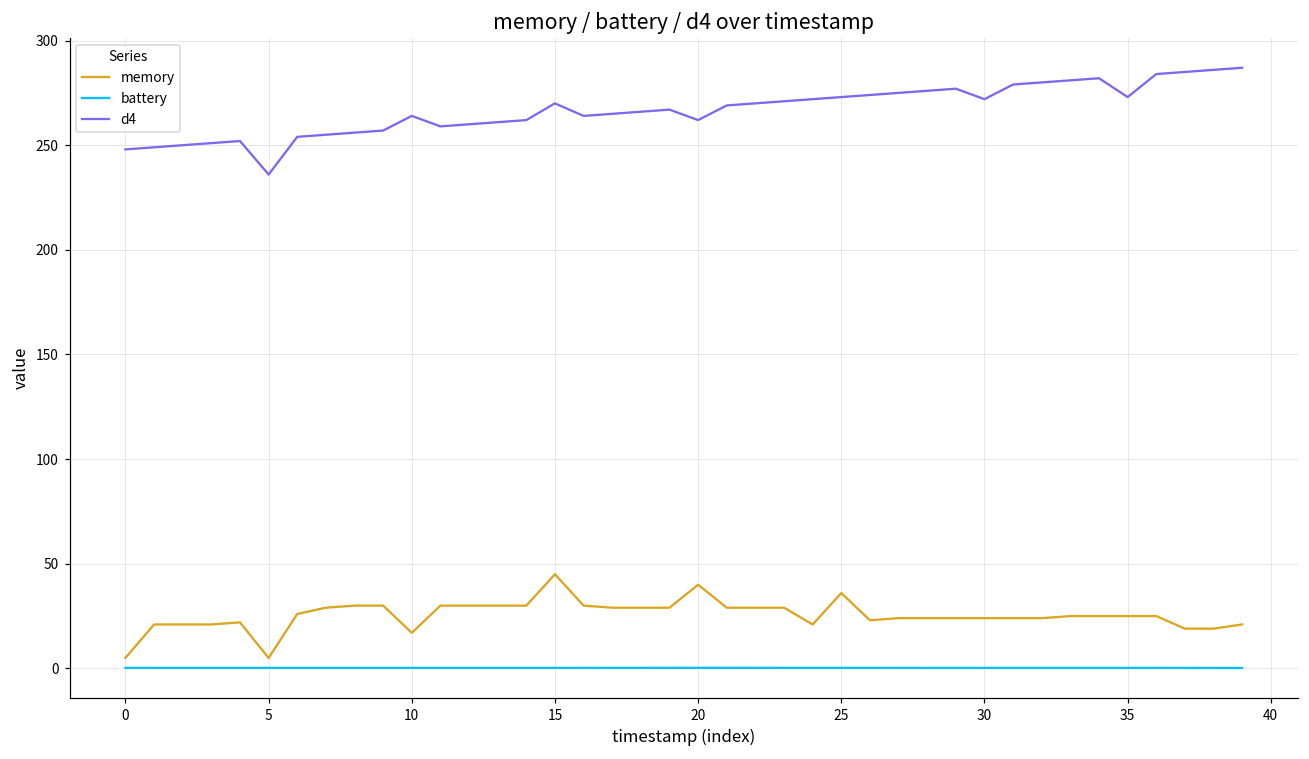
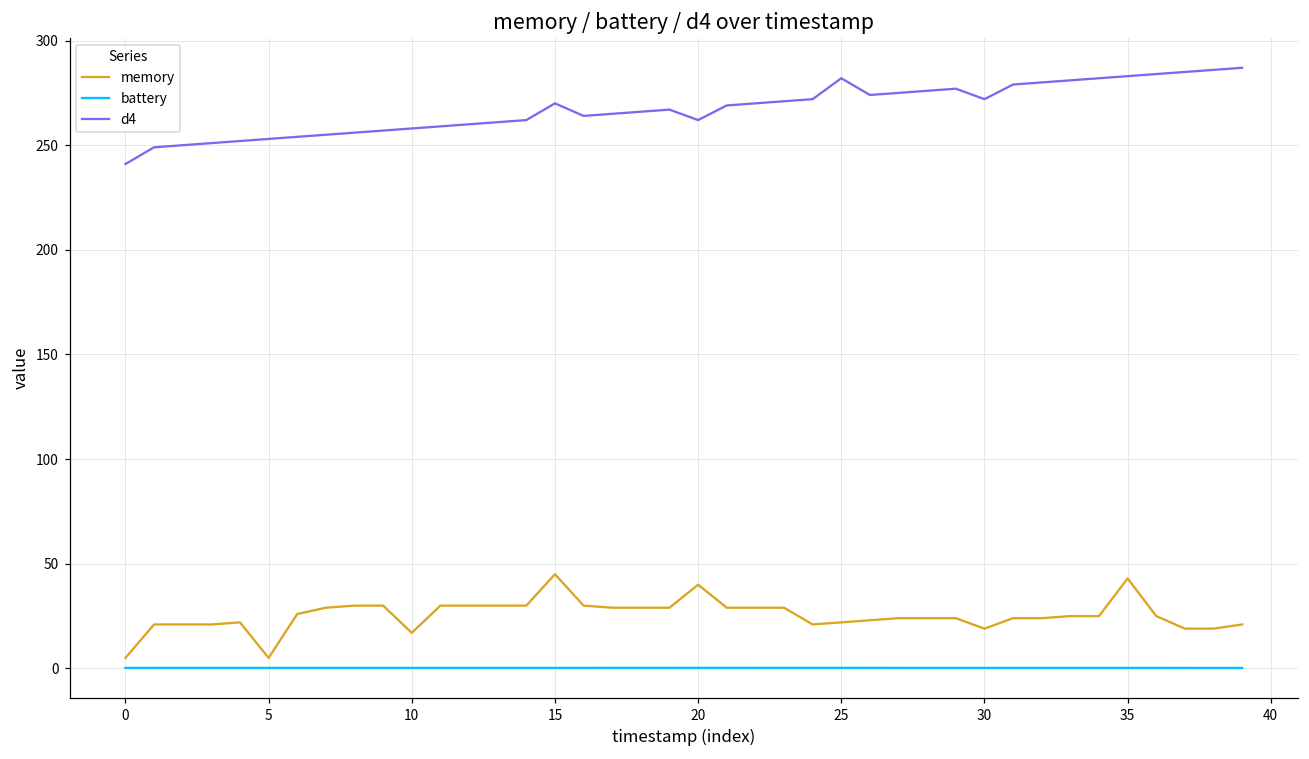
d4, 0: 248 -> 241
d4, 5: 236 -> 253
d4, 10: 264 -> 258
memory, 25: 36 -> 22
d4, 25: 273 -> 282
memory, 30: 24 -> 19
memory, 35: 25 -> 43
d4, 35: 273 -> 283
